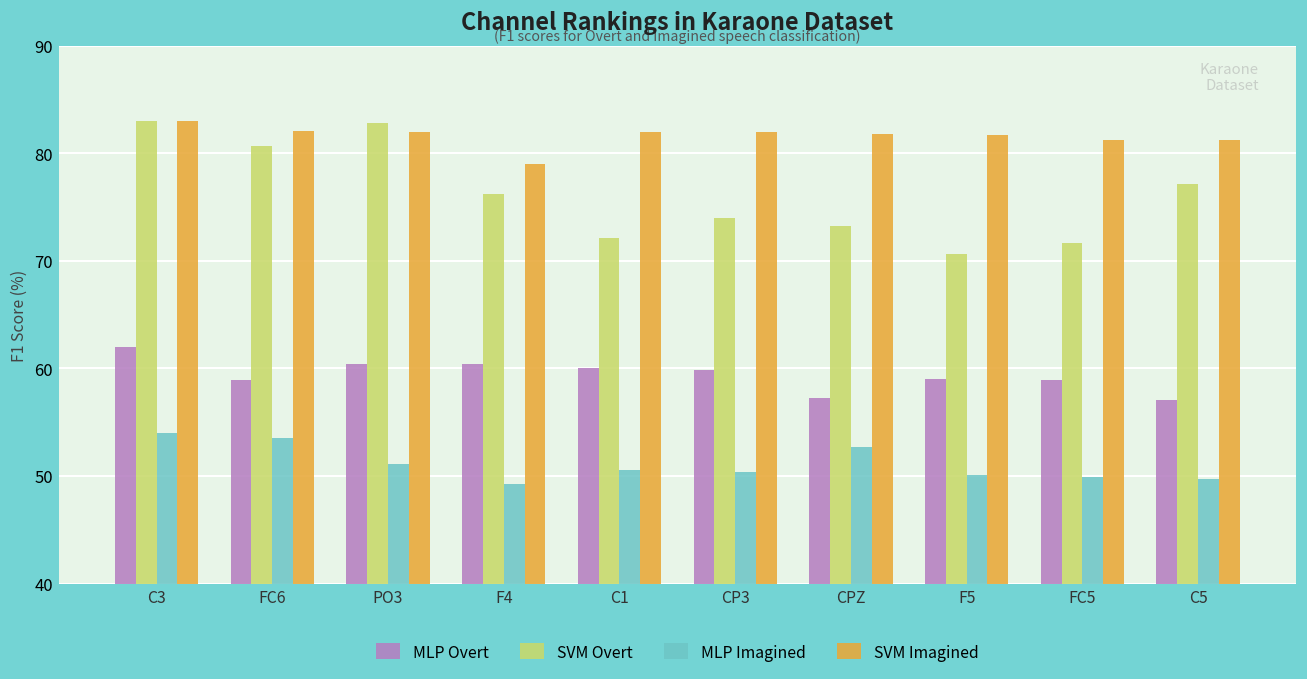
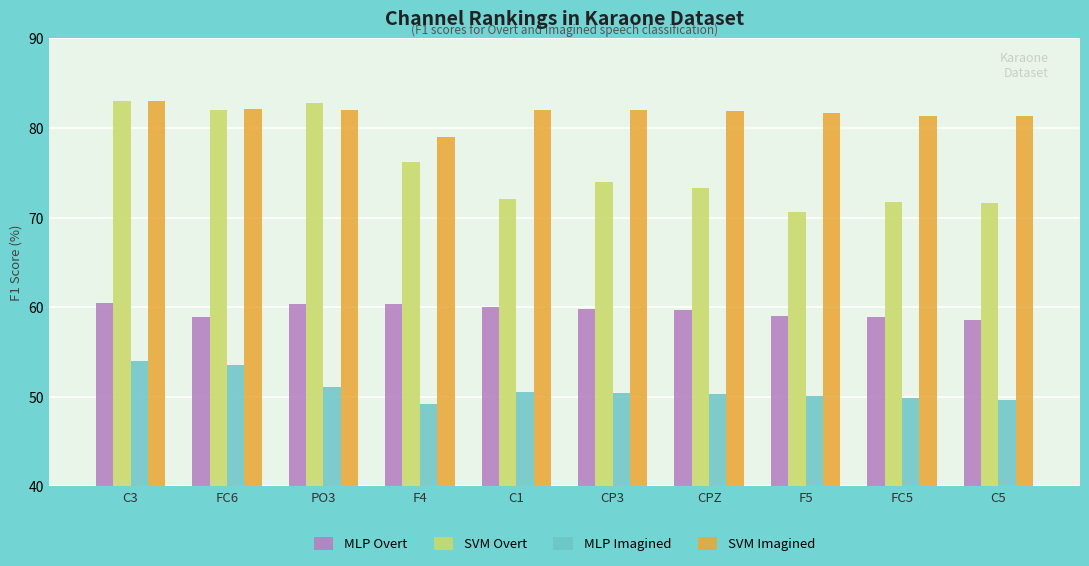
MLP Overt, C3: 62 -> 60
SVM Overt, FC6: 81 -> 82
MLP Overt, CPZ: 57 -> 60
MLP Imagined, CPZ: 53 -> 50
MLP Overt, C5: 57 -> 59
SVM Overt, C5: 77 -> 72
